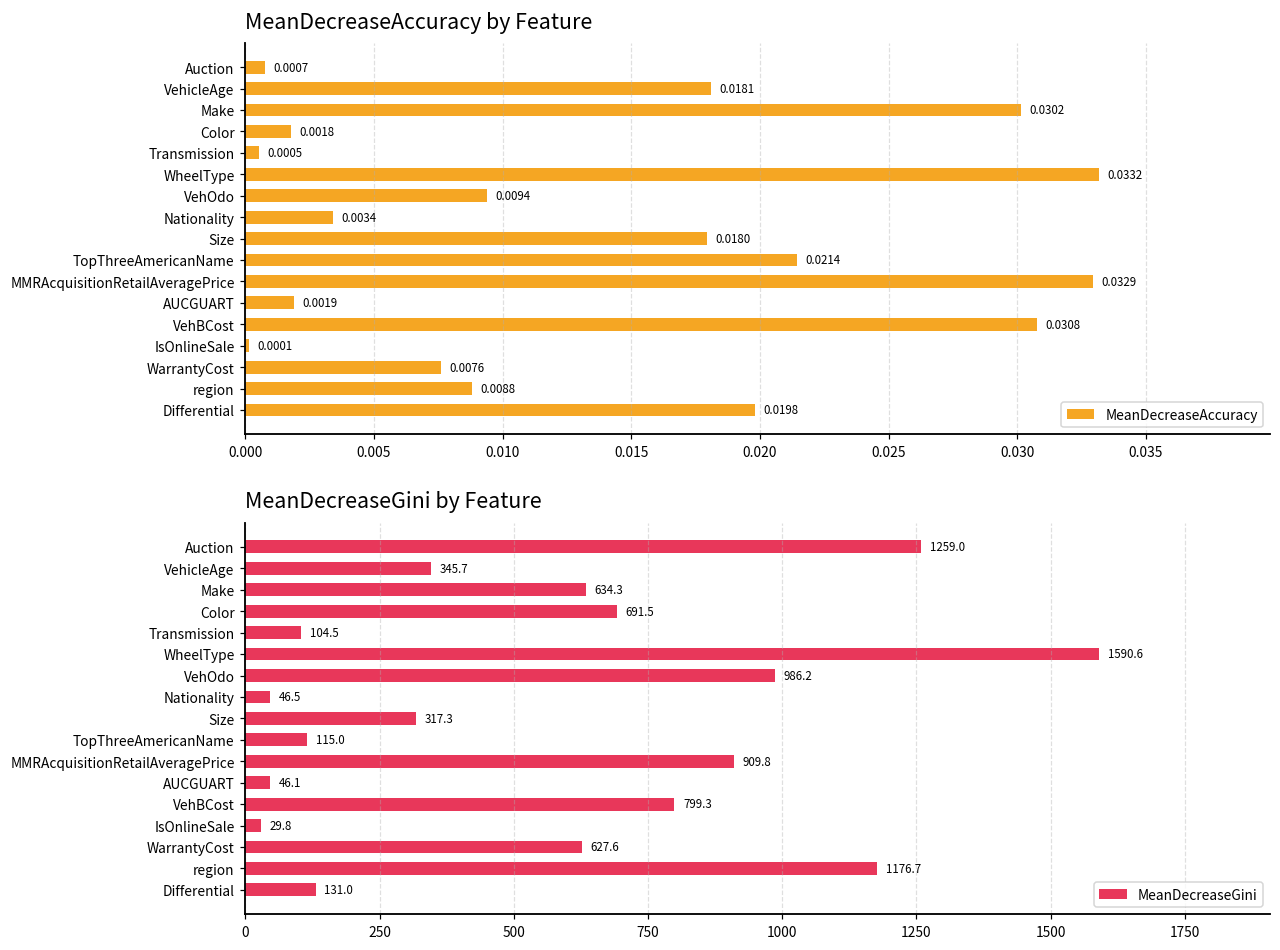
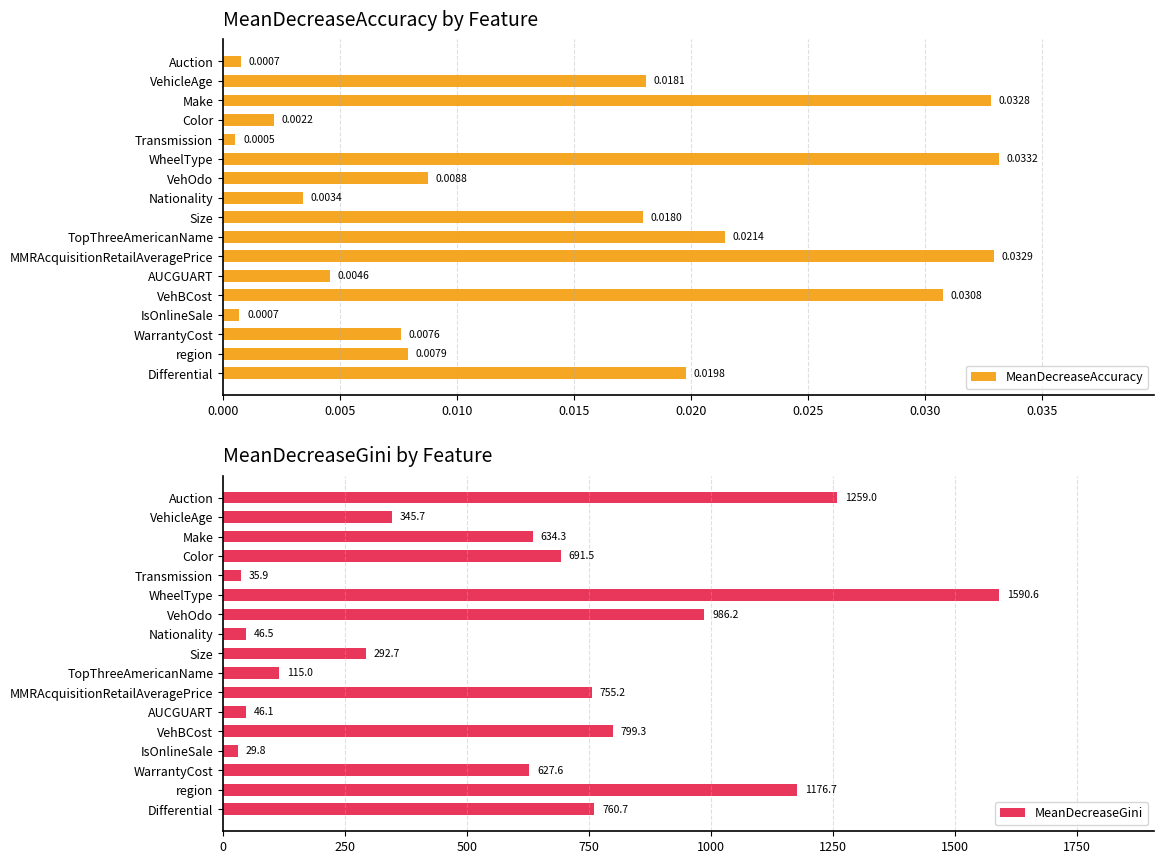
MeanDecreaseAccuracy by Feature, Make: 0.0302 -> 0.0328
MeanDecreaseAccuracy by Feature, Color: 0.0018 -> 0.0022
MeanDecreaseAccuracy by Feature, VehOdo: 0.0094 -> 0.0088
MeanDecreaseAccuracy by Feature, AUCGUART: 0.0019 -> 0.0046
MeanDecreaseAccuracy by Feature, IsOnlineSale: 0.0001 -> 0.0007
MeanDecreaseAccuracy by Feature, region: 0.0088 -> 0.0079
MeanDecreaseGini by Feature, Transmission: 104.5 -> 35.9
MeanDecreaseGini by Feature, Size: 317.3 -> 292.7
MeanDecreaseGini by Feature, MMRAcquisitionRetailAveragePrice: 909.8 -> 755.2
MeanDecreaseGini by Feature, Differential: 131.0 -> 760.7
